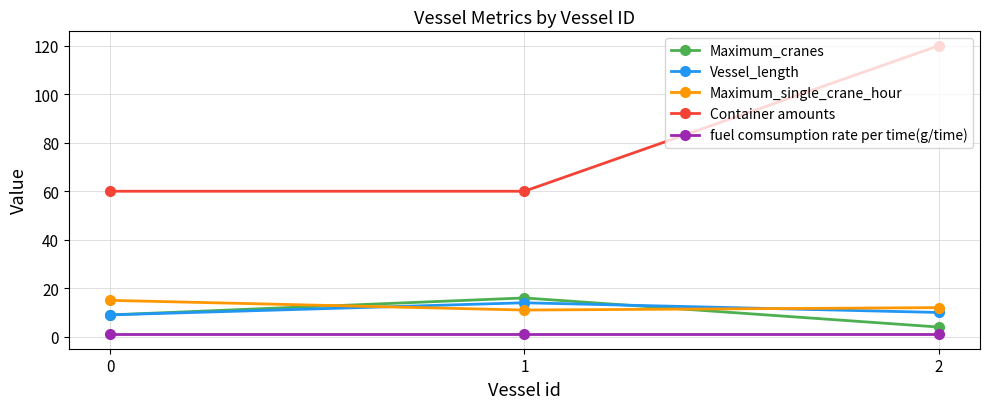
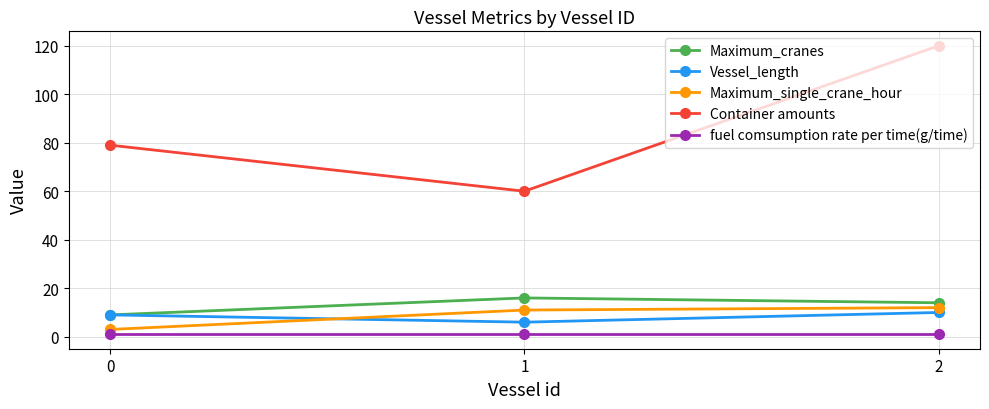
Maximum_single_crane_hour, 0: 15 -> 3
Container amounts, 0: 60 -> 79
Vessel_length, 1: 14 -> 6
Maximum_cranes, 2: 4 -> 14
